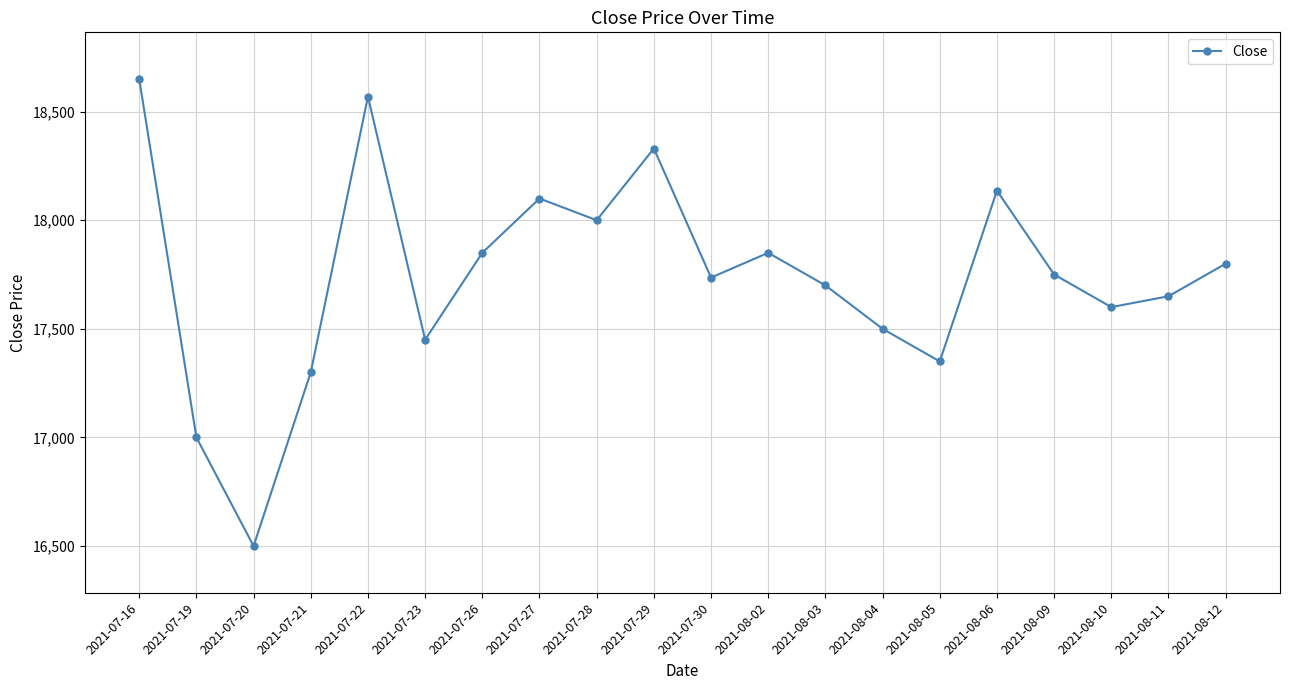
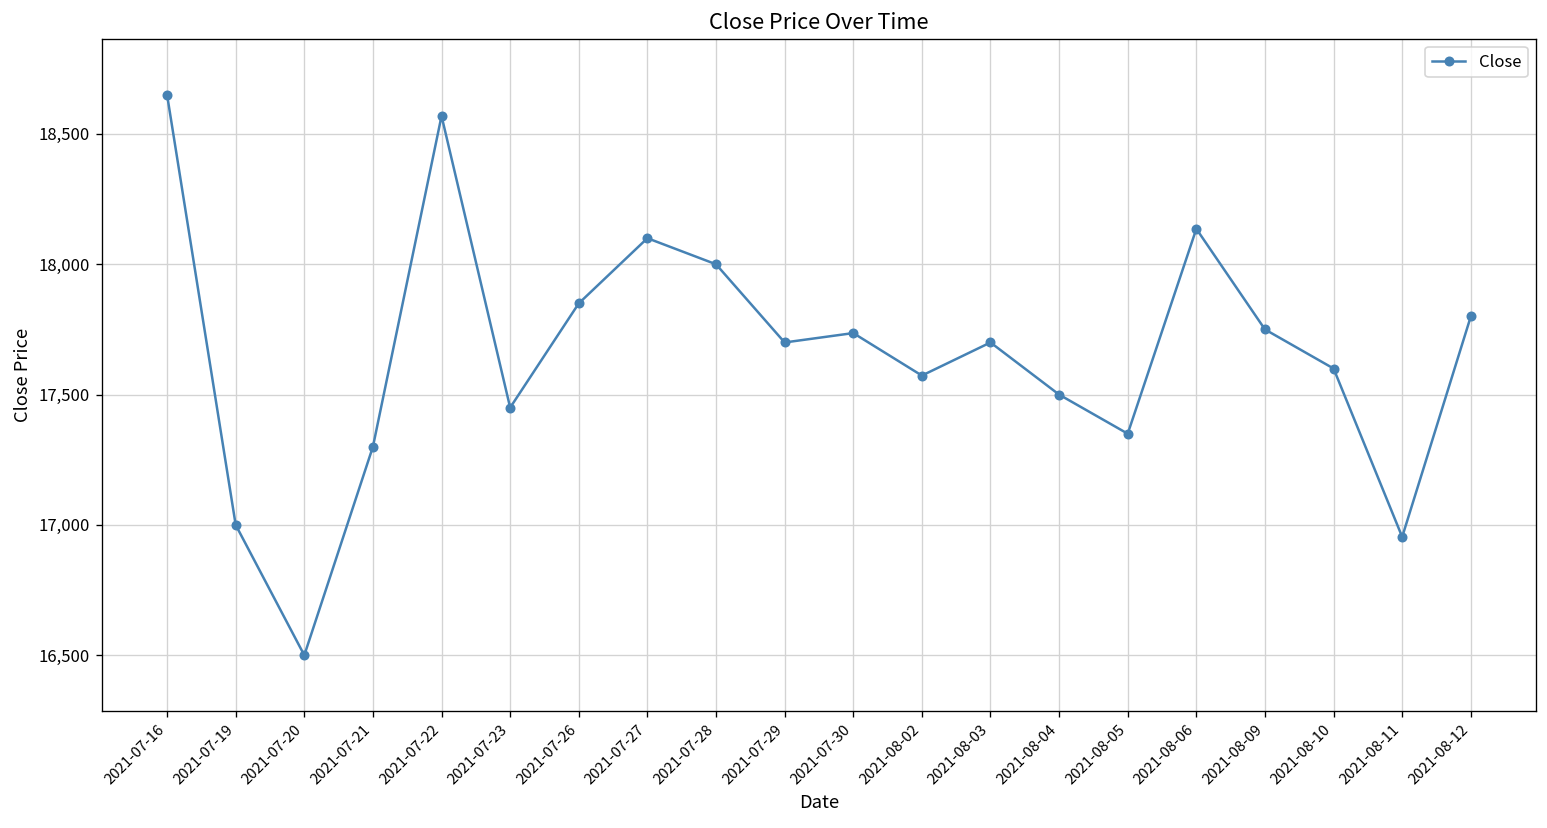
2021-07-29: 18,330 -> 17,700
2021-08-02: 17,850 -> 17,570
2021-08-11: 17,650 -> 16,950
